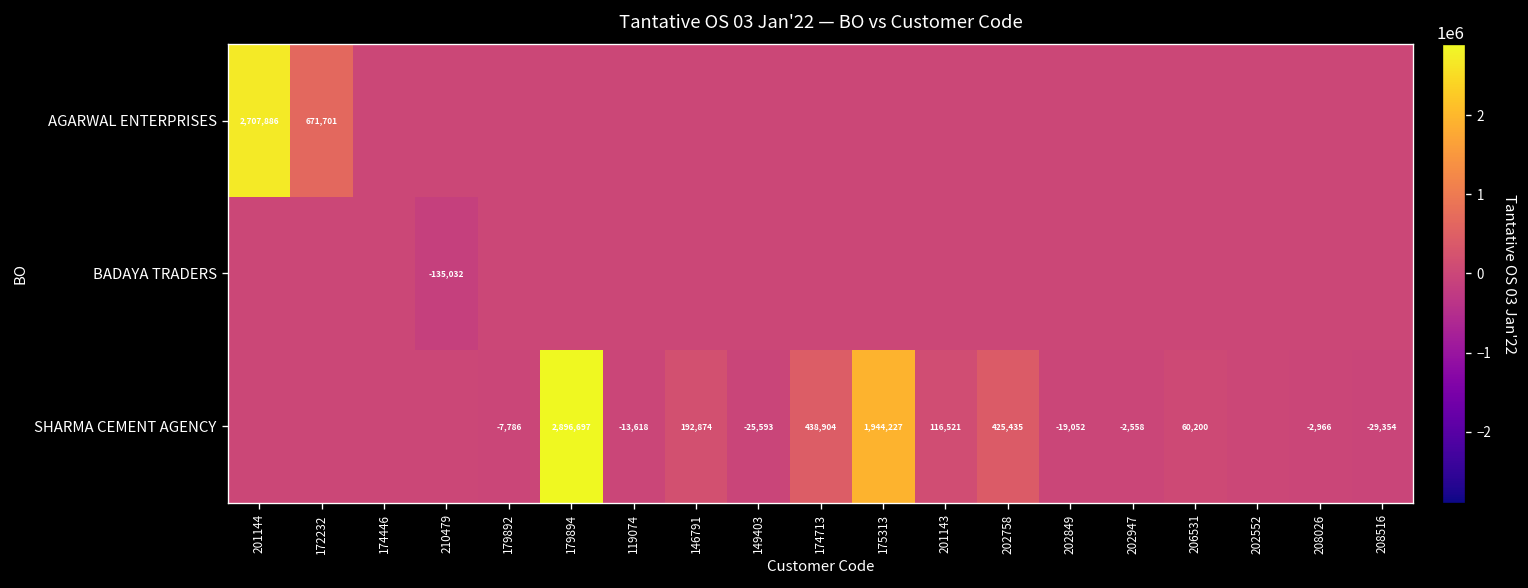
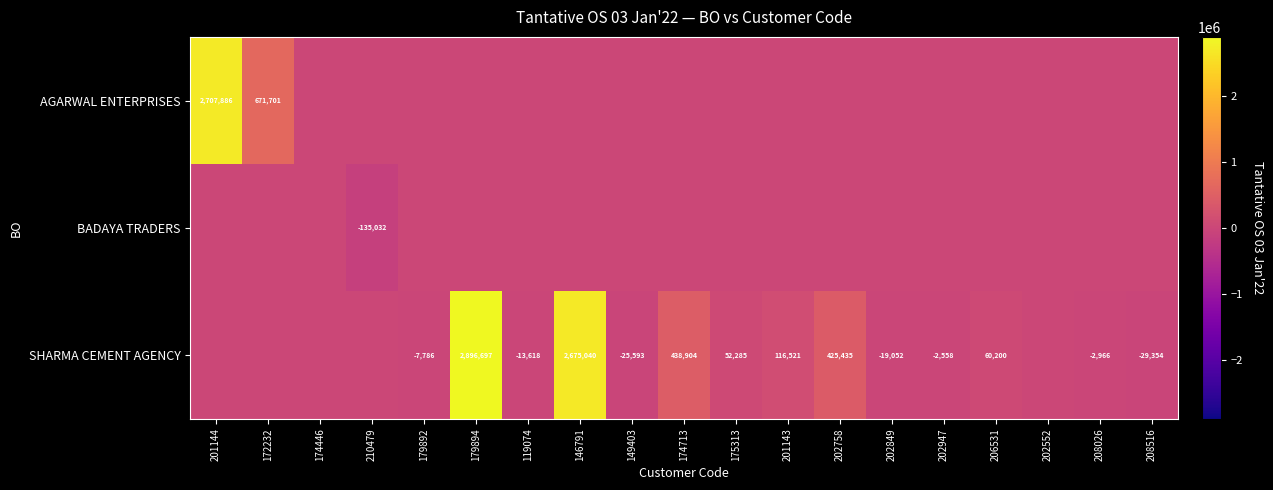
SHARMA CEMENT AGENCY, 146791: 192,874 -> 2,675,040
SHARMA CEMENT AGENCY, 175313: 1,944,227 -> 52,285
